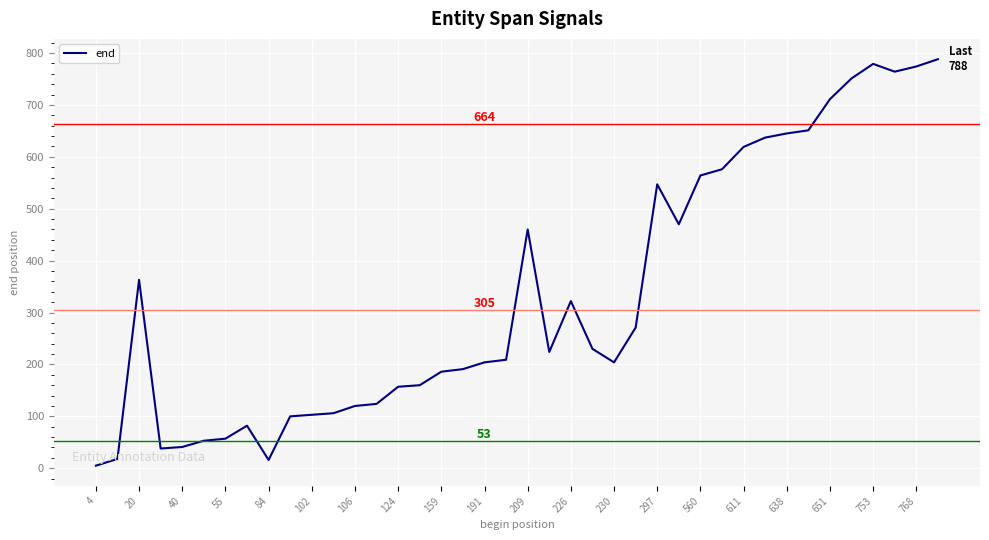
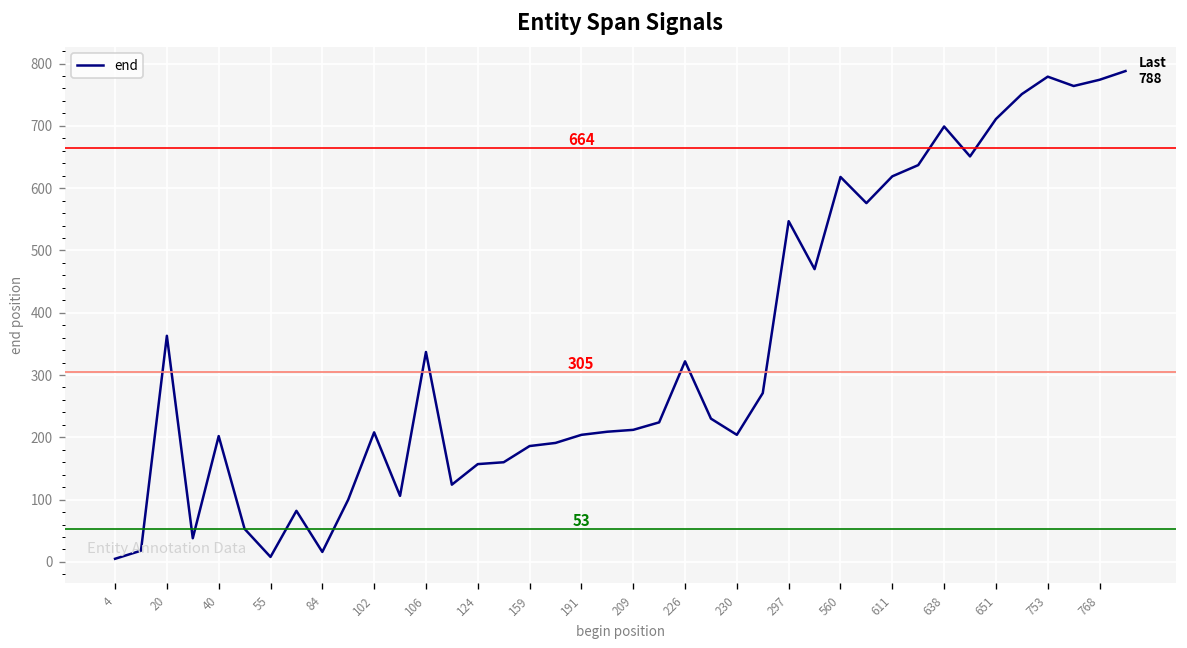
40: 40 -> 200
55: 60 -> 10
102: 100 -> 210
106: 120 -> 340
209: 460 -> 210
560: 560 -> 620
638: 650 -> 700
